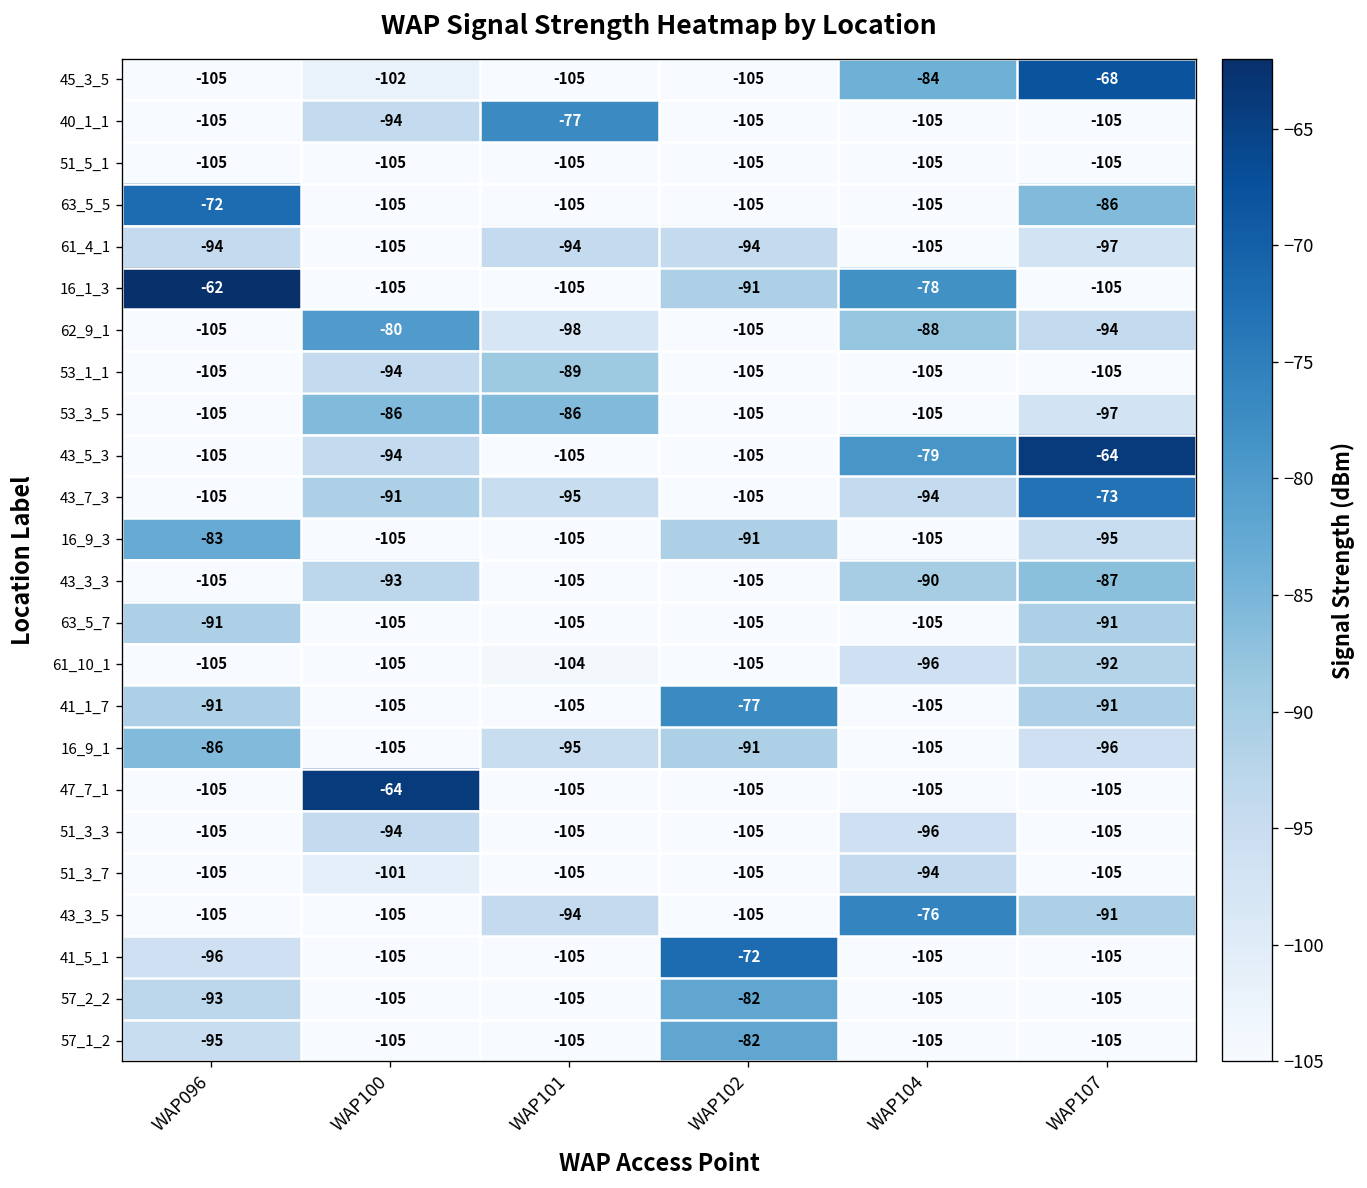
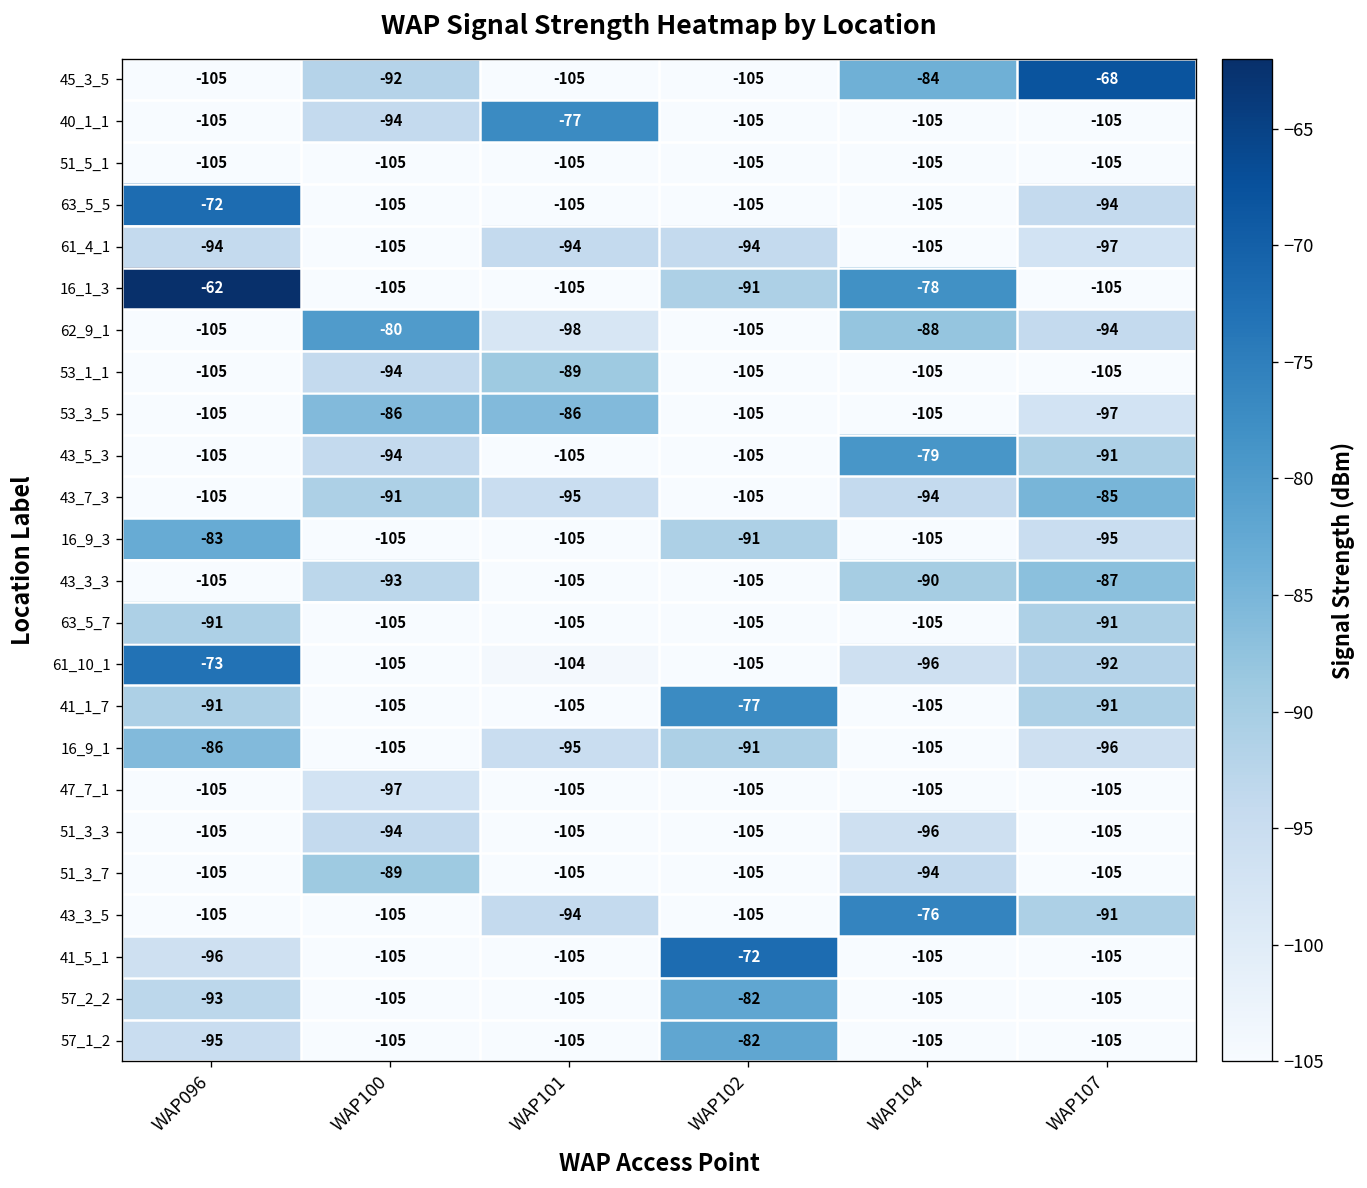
45_3_5, WAP100: -102 -> -92
63_5_5, WAP107: -86 -> -94
43_5_3, WAP107: -64 -> -91
43_7_3, WAP107: -73 -> -85
61_10_1, WAP096: -105 -> -73
47_7_1, WAP100: -64 -> -97
51_3_7, WAP100: -101 -> -89
